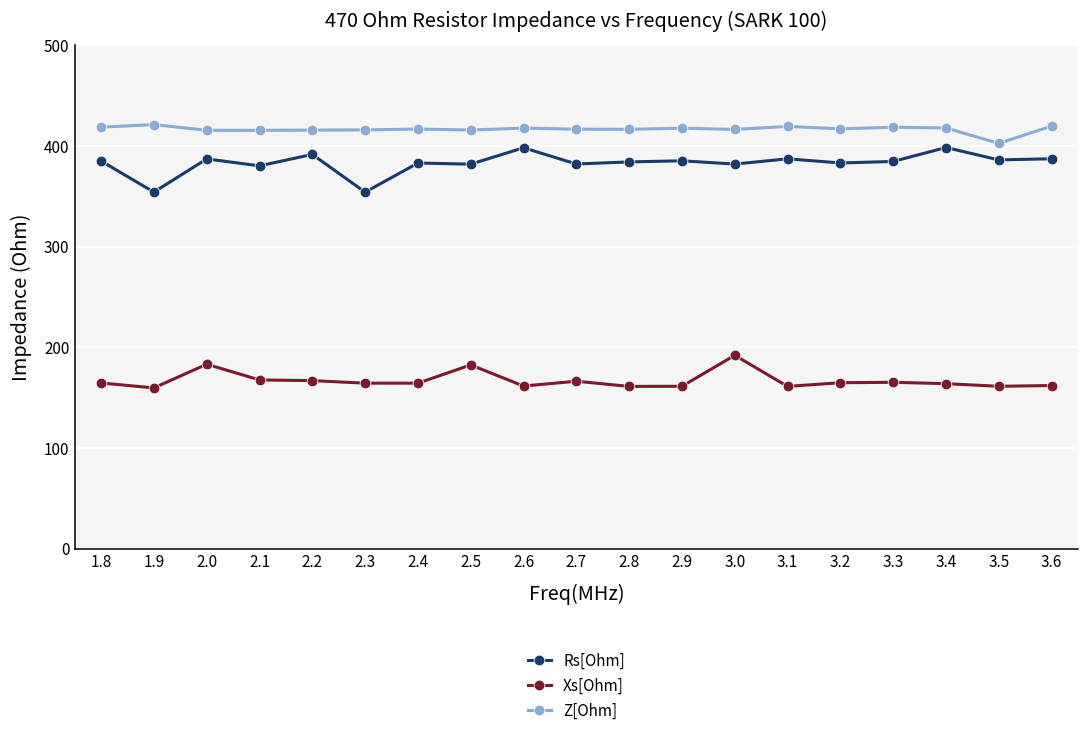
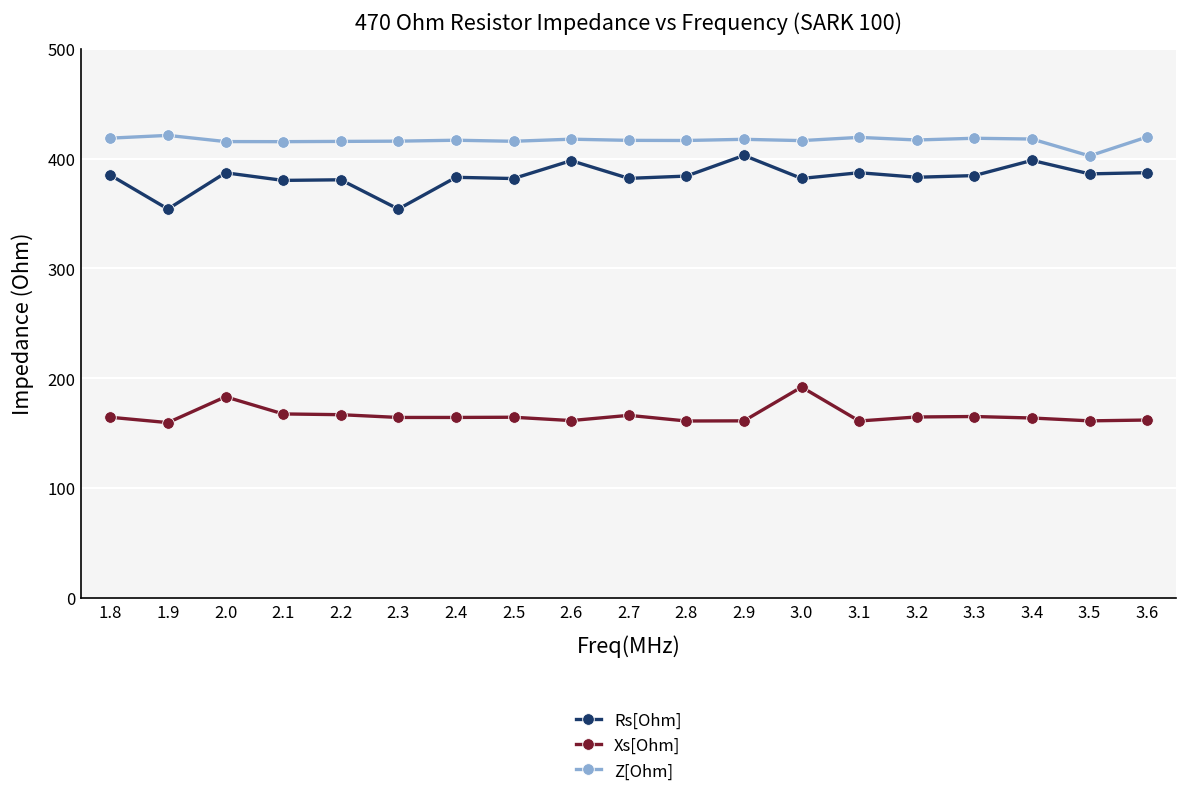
Rs[Ohm], 2.2: 390 -> 380
Xs[Ohm], 2.5: 180 -> 160
Rs[Ohm], 2.9: 390 -> 400
